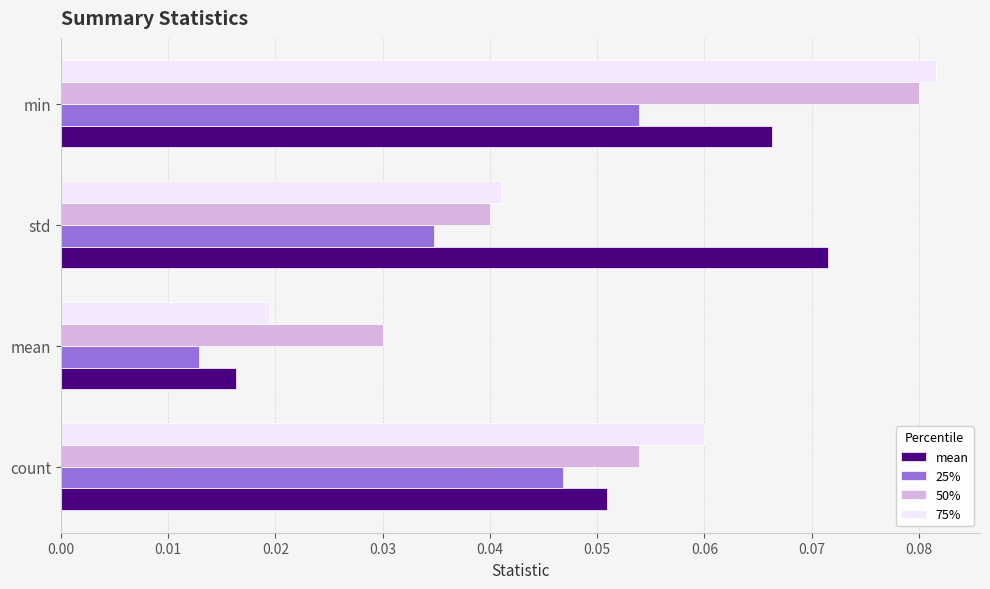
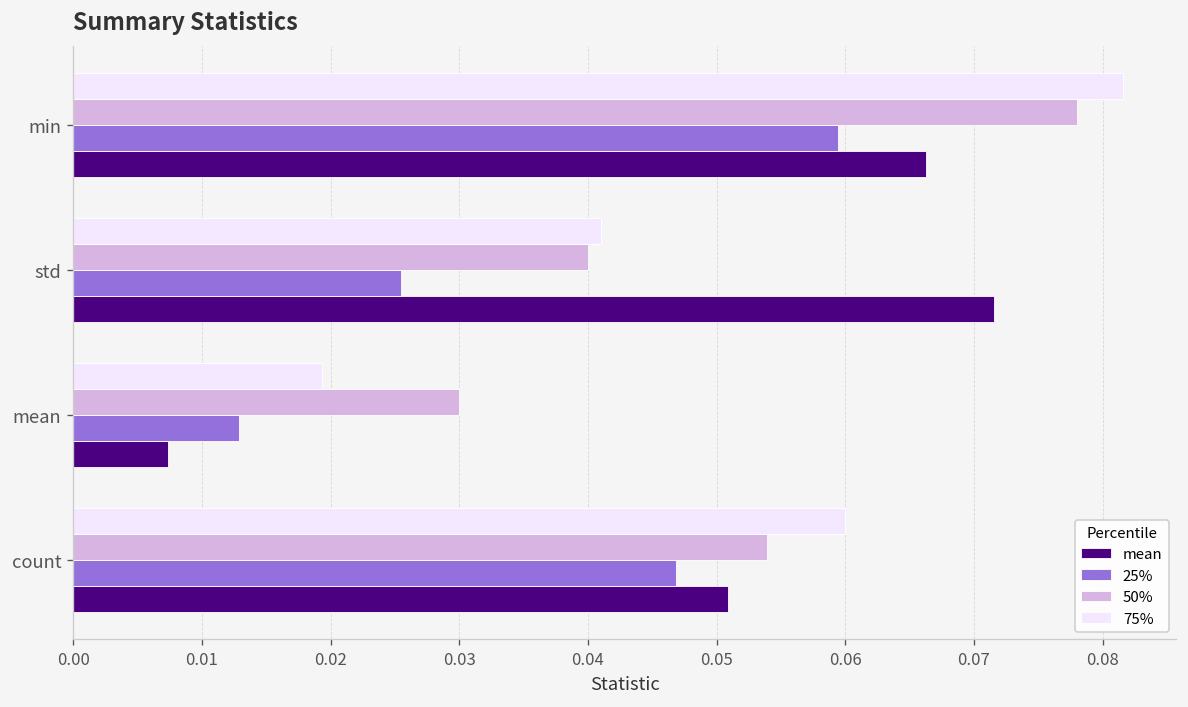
50%, min: 0.080 -> 0.078
25%, min: 0.0539 -> 0.0594
25%, std: 0.0348 -> 0.0255
mean, mean: 0.0164 -> 0.0074
